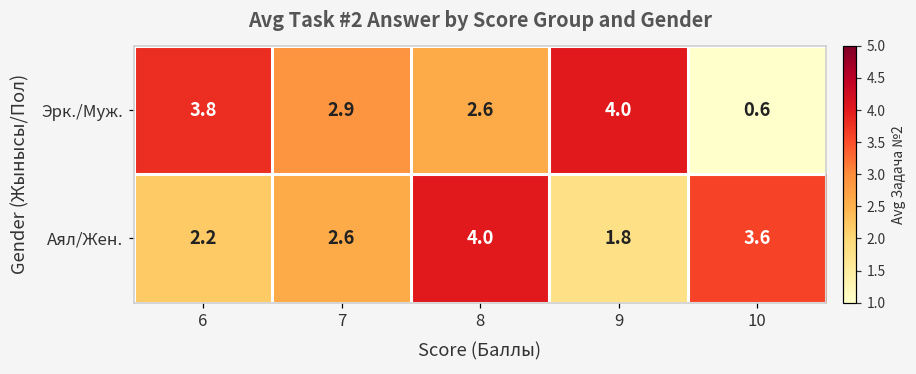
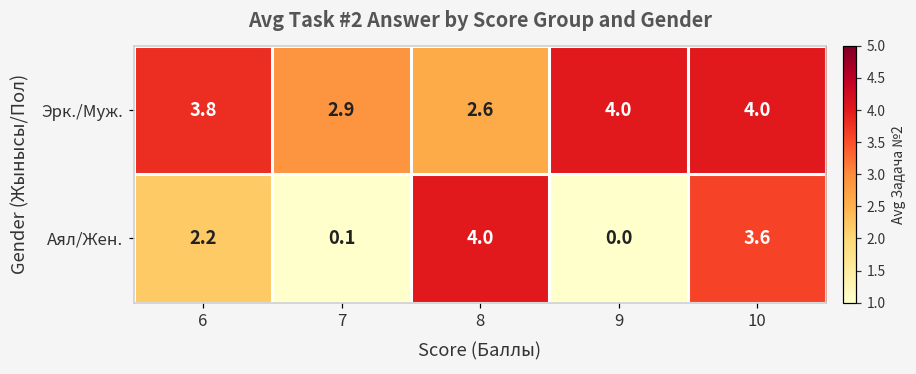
Эрк./Муж., 10: 0.6 -> 4.0
Аял/Жен., 7: 2.6 -> 0.1
Аял/Жен., 9: 1.8 -> 0.0
